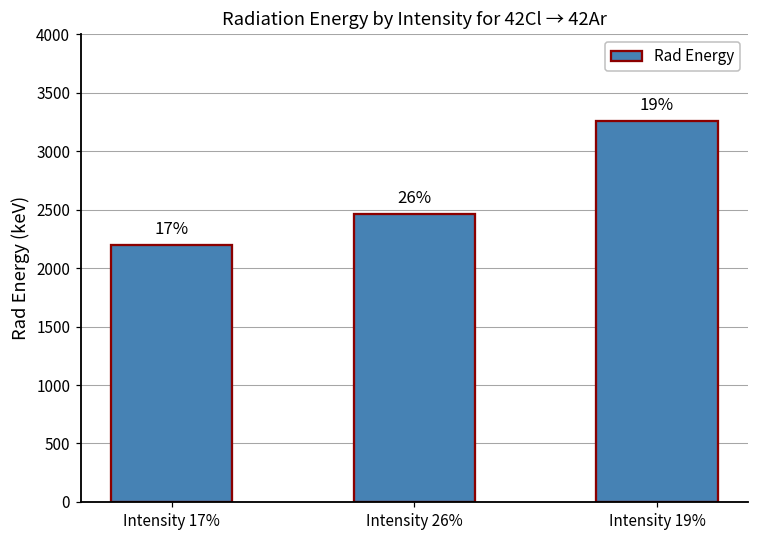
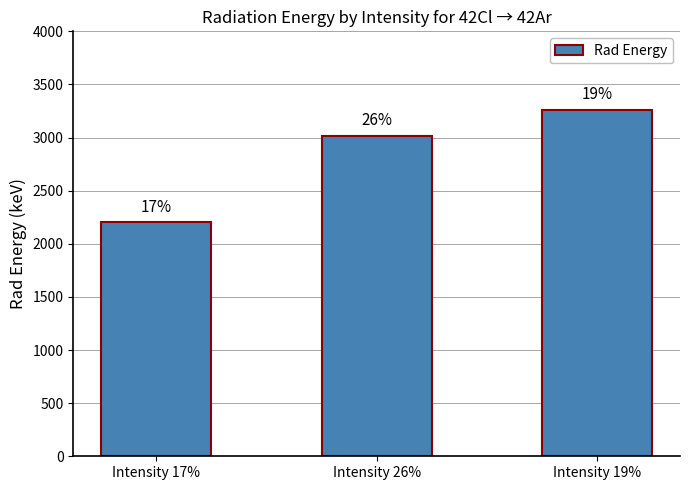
Intensity 26%: 2460 -> 3020
